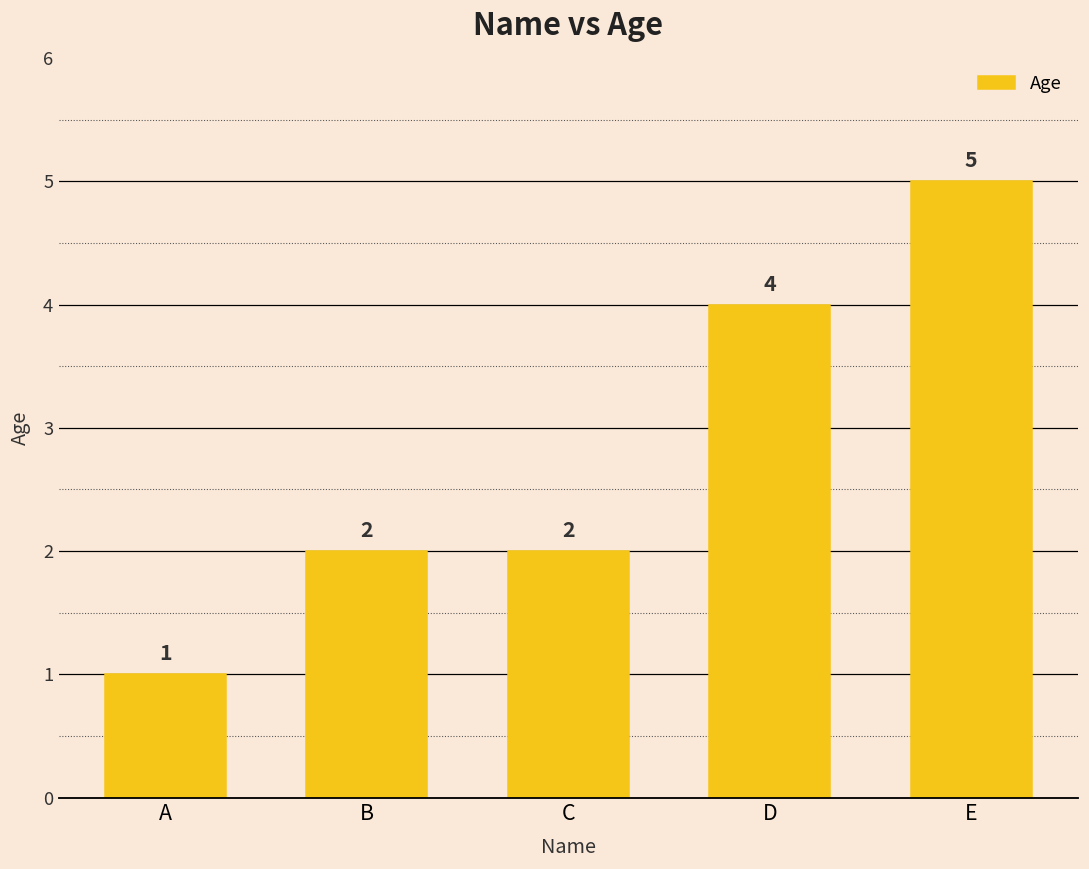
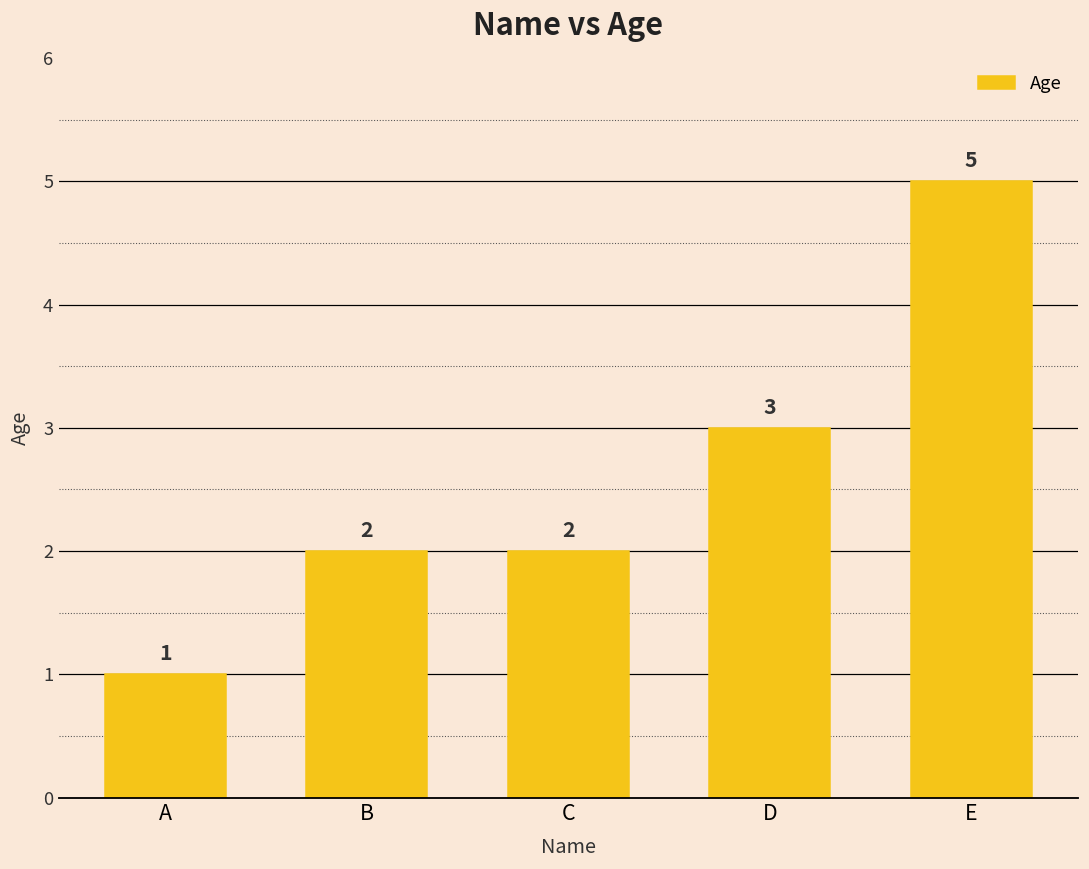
D: 4 -> 3
